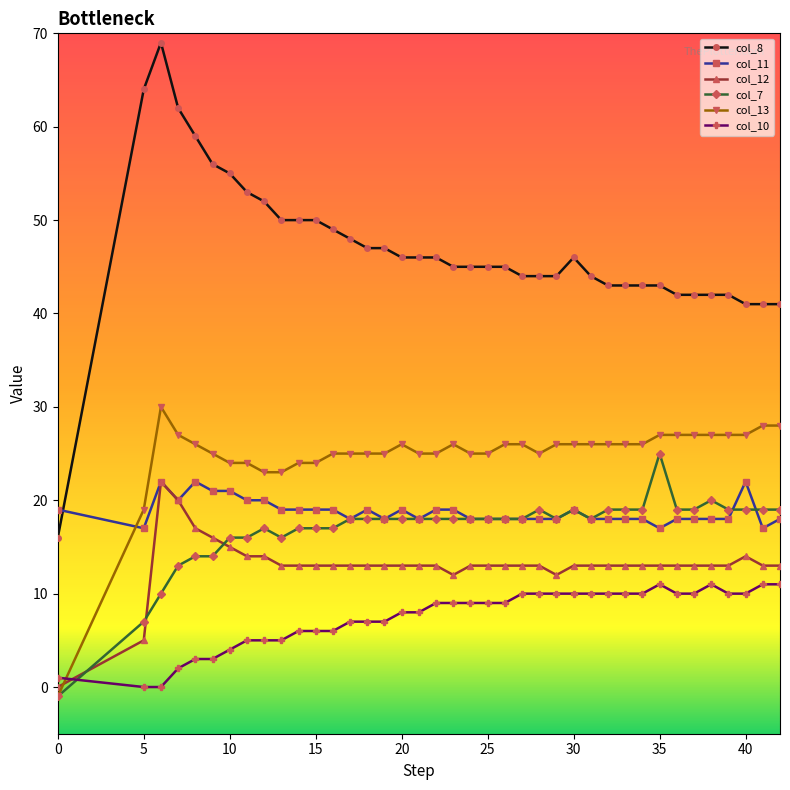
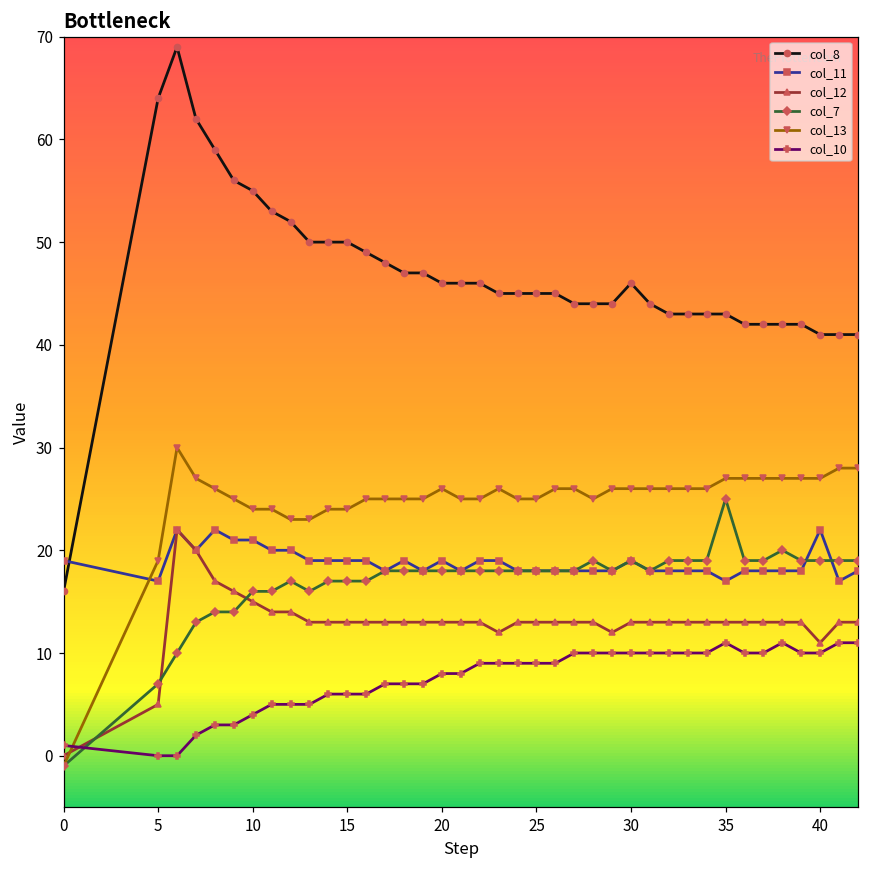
col_12, 40: 14 -> 11
